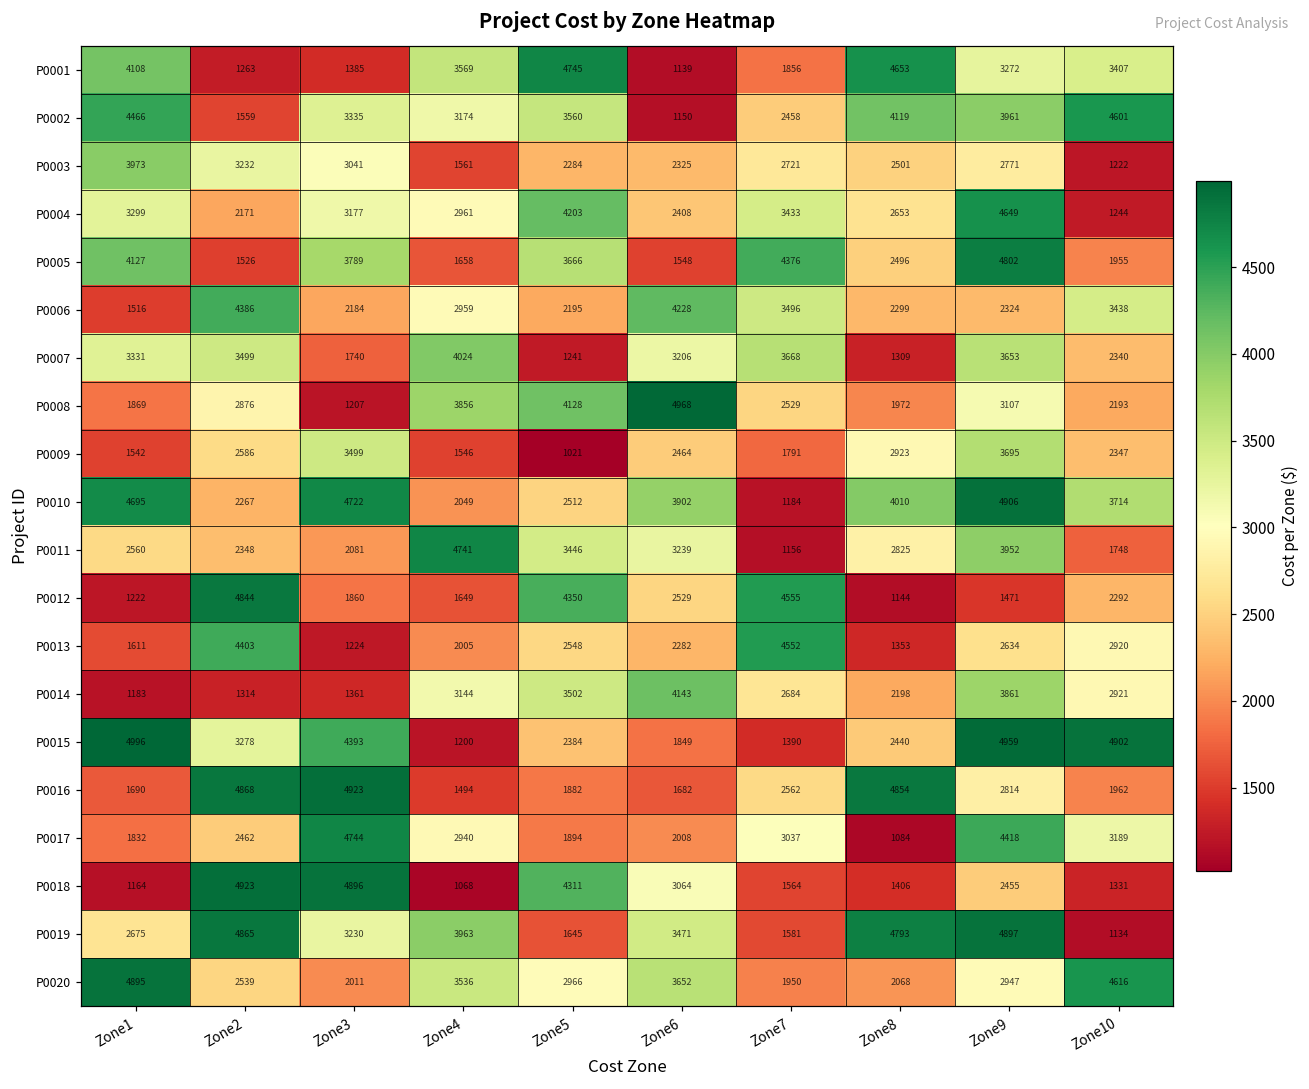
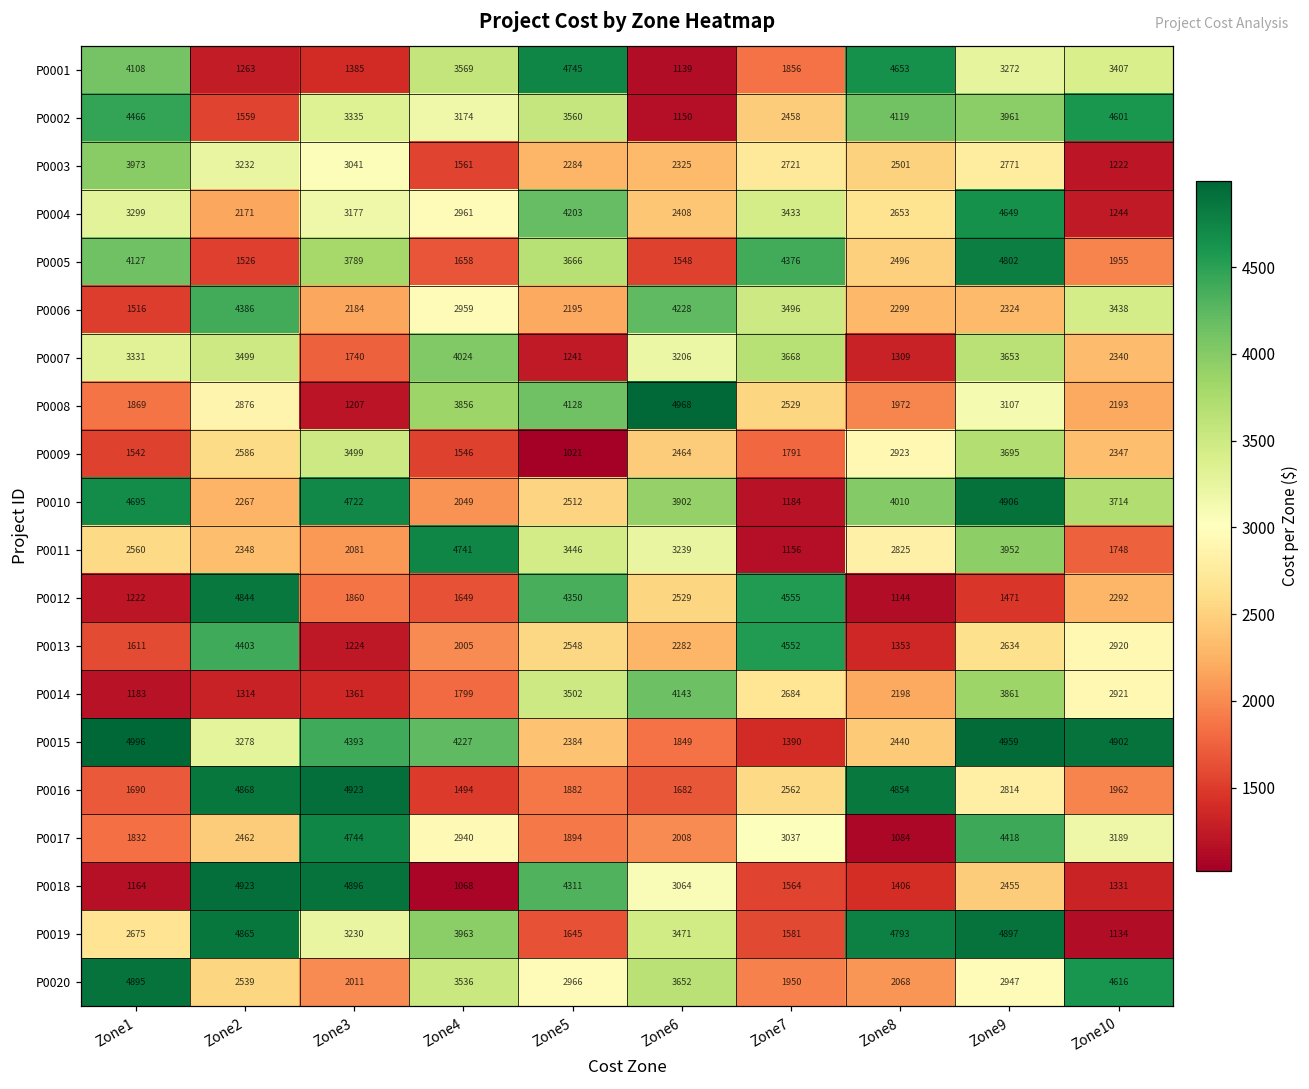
P0014, Zone4: 3144 -> 1799
P0015, Zone4: 1200 -> 4227
